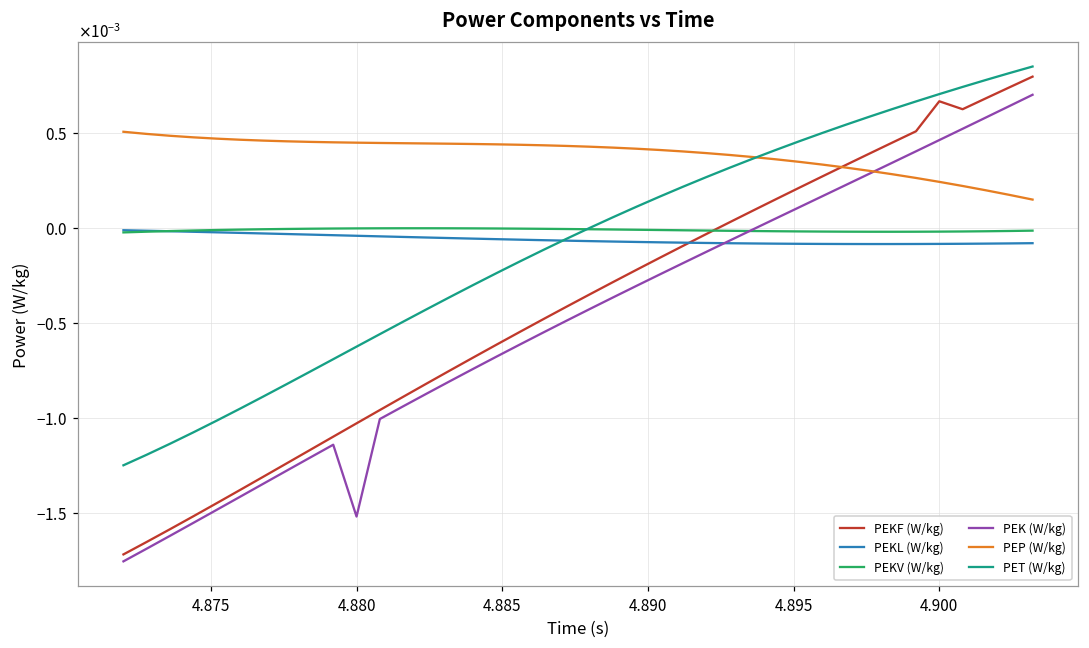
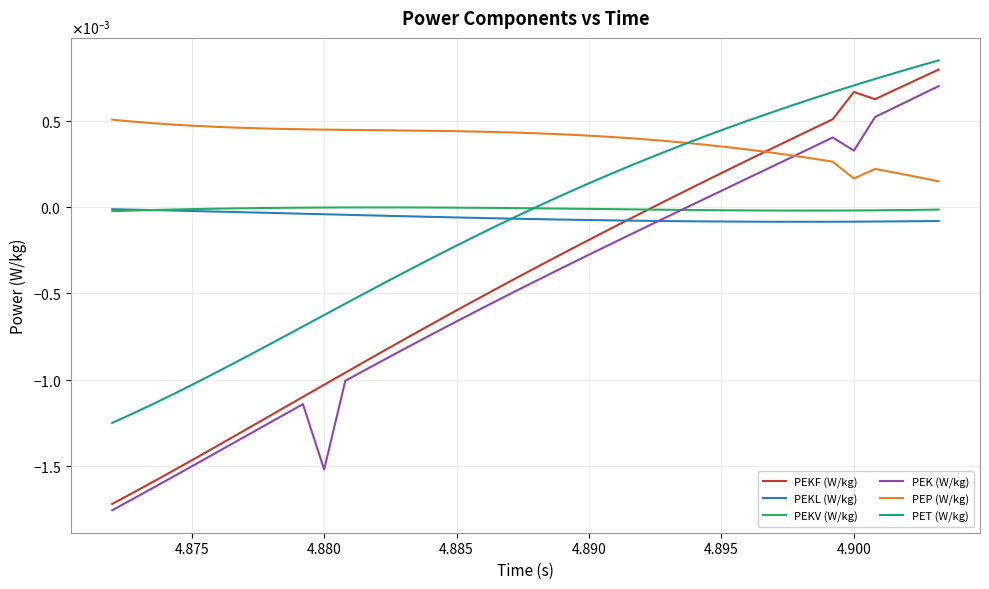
PEK (W/kg), 4.900: 0.00046 -> 0.00033
PEP (W/kg), 4.900: 0.00024 -> 0.00017
